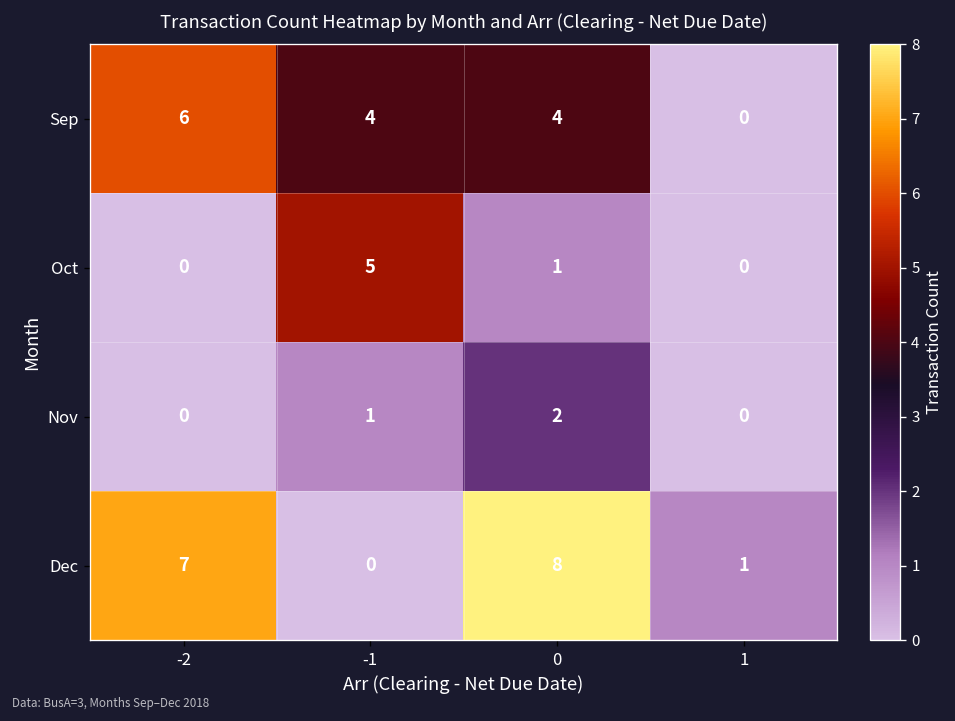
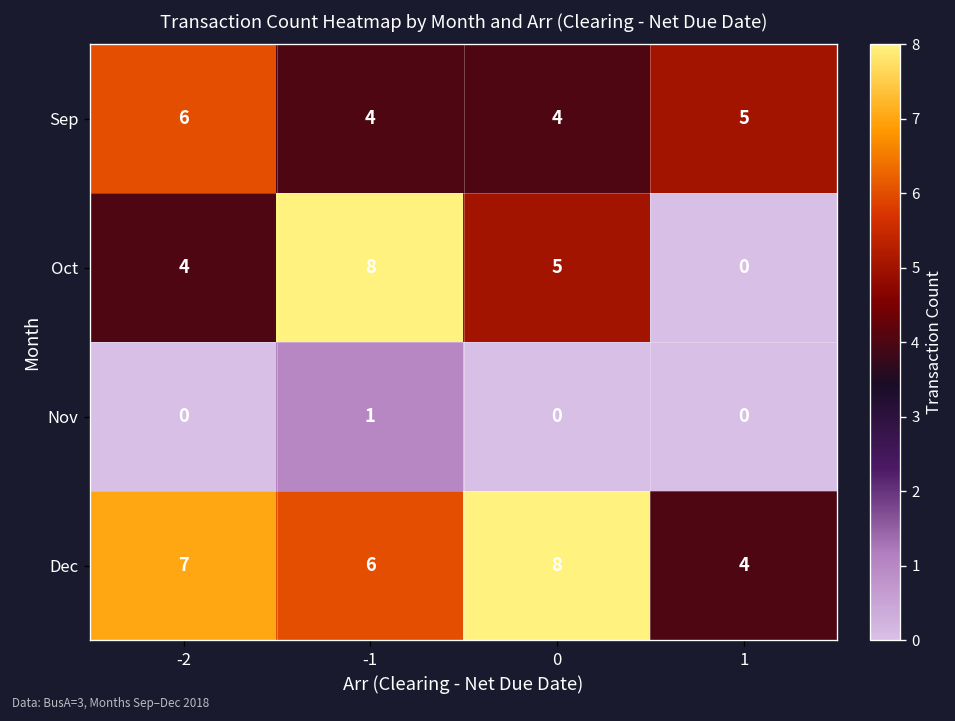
Sep, 1: 0 -> 5
Oct, -2: 0 -> 4
Oct, -1: 5 -> 8
Oct, 0: 1 -> 5
Nov, 0: 2 -> 0
Dec, -1: 0 -> 6
Dec, 1: 1 -> 4
